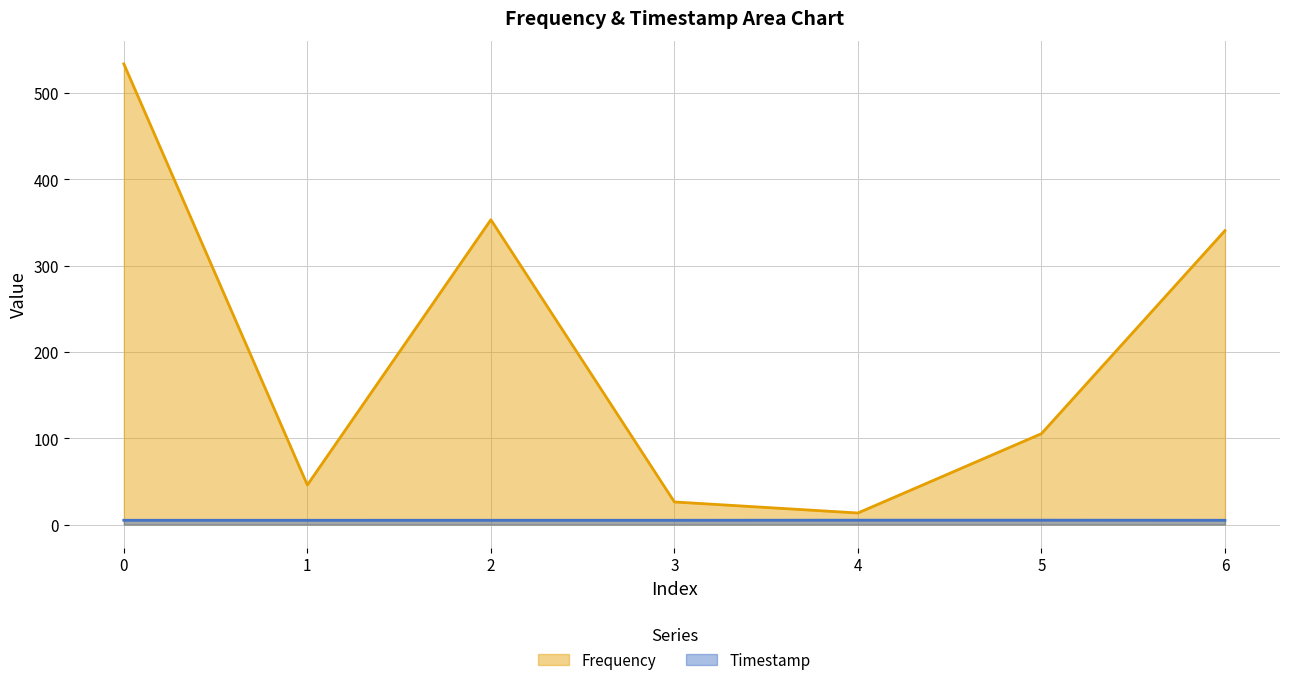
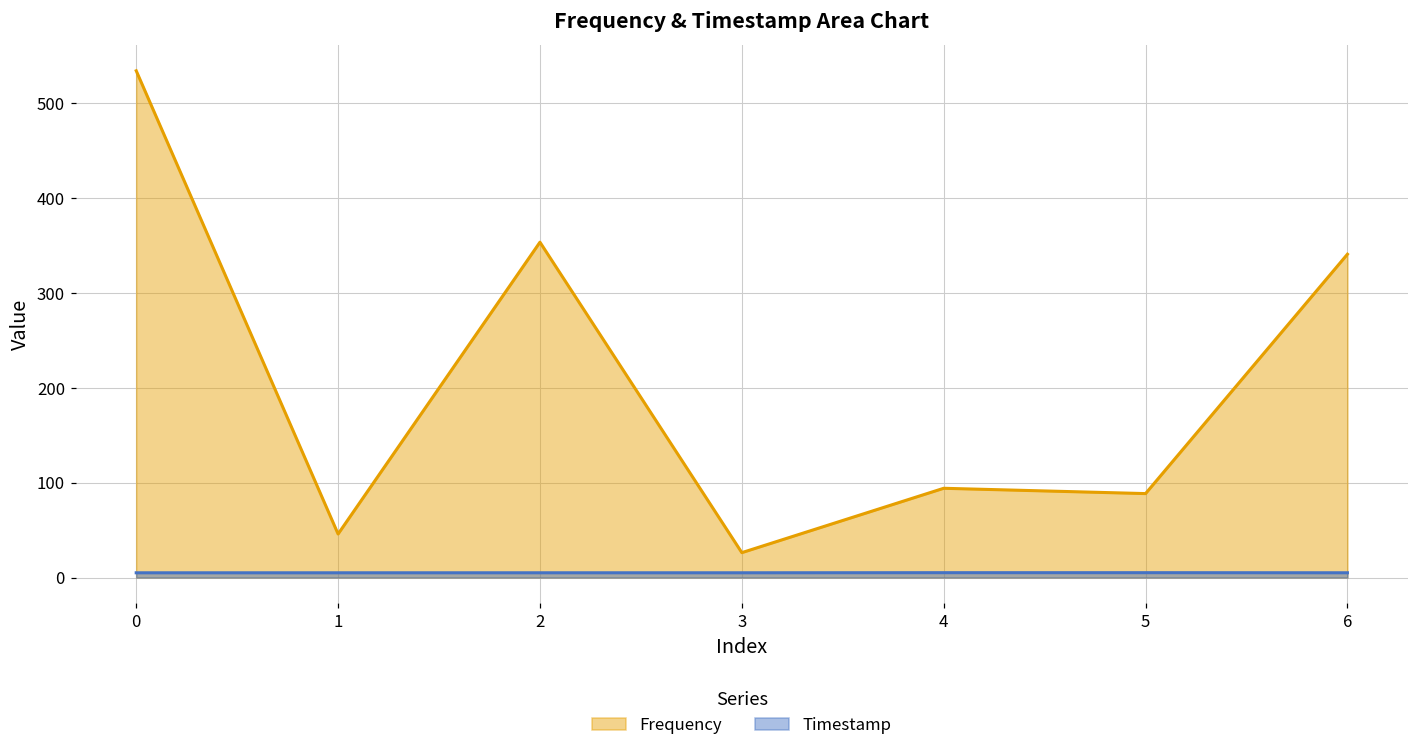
Frequency, 4: 10 -> 90
Frequency, 5: 110 -> 90
